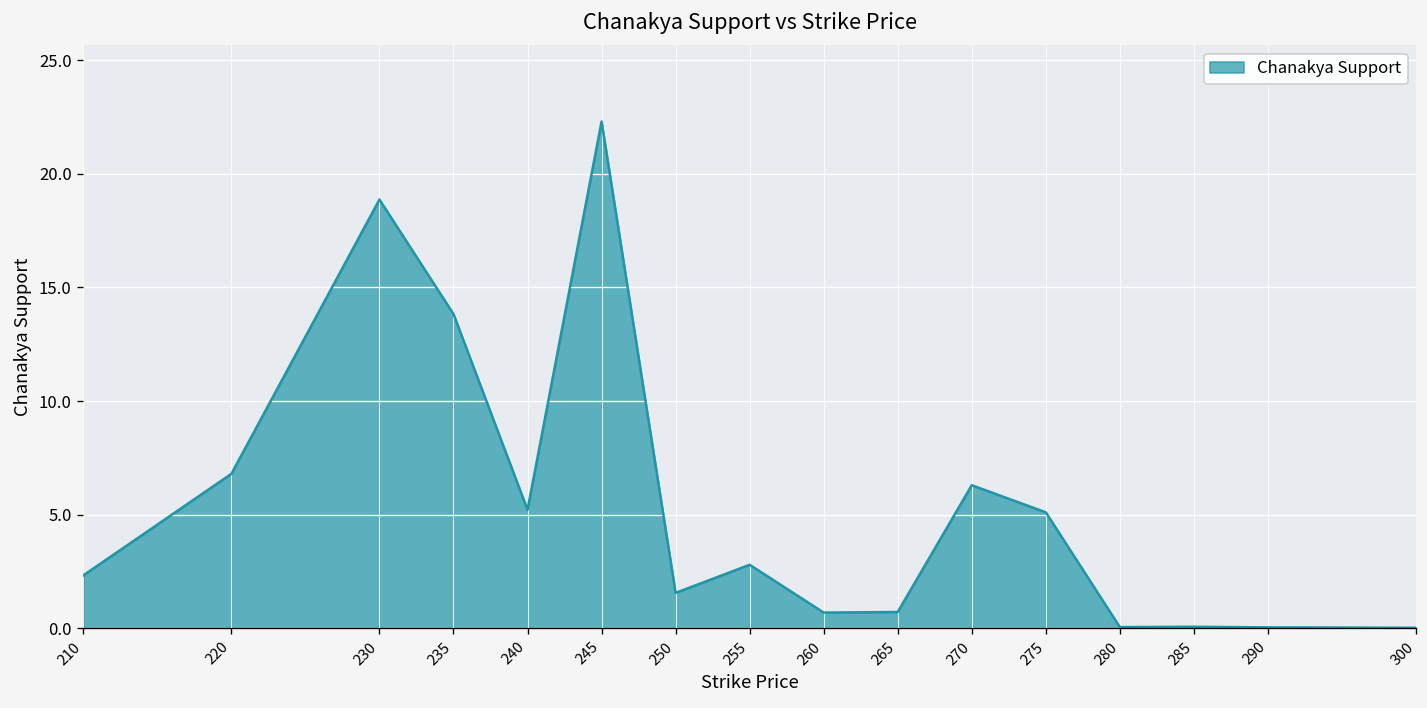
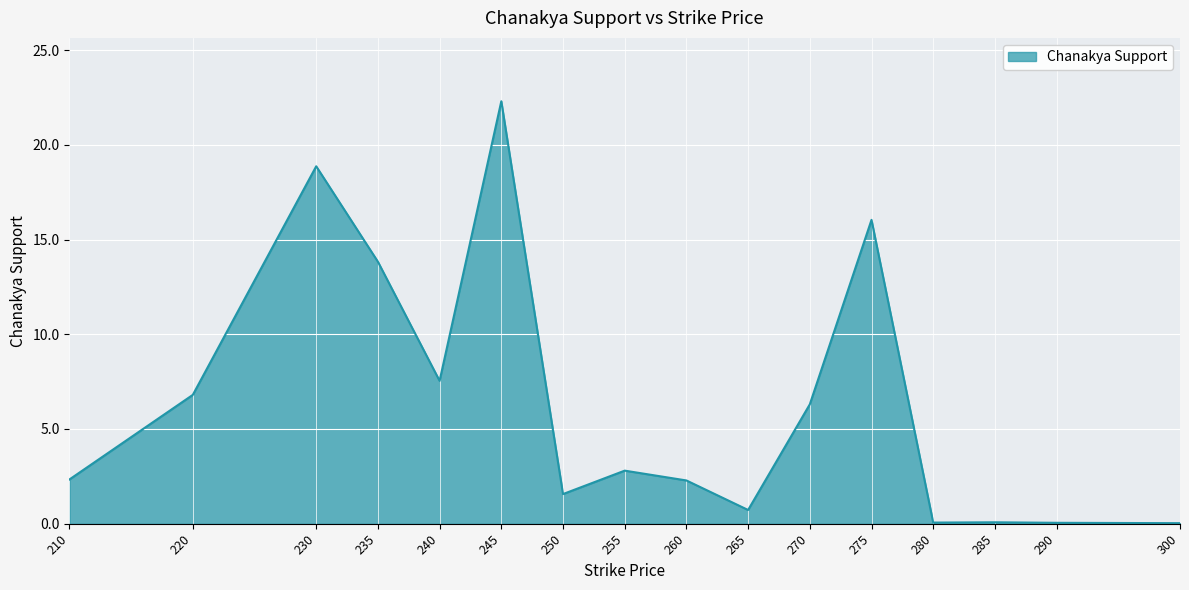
240: 5.2 -> 7.5
260: 0.7 -> 2.3
275: 5.1 -> 16.0
